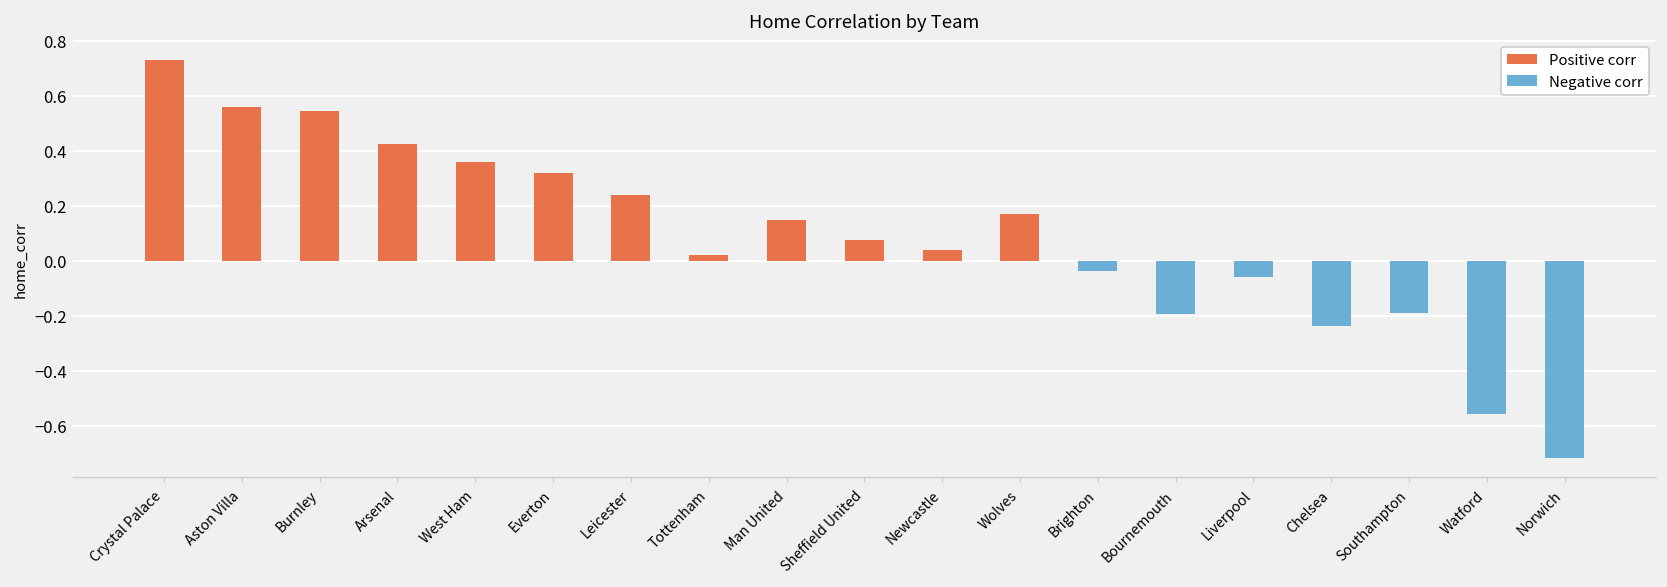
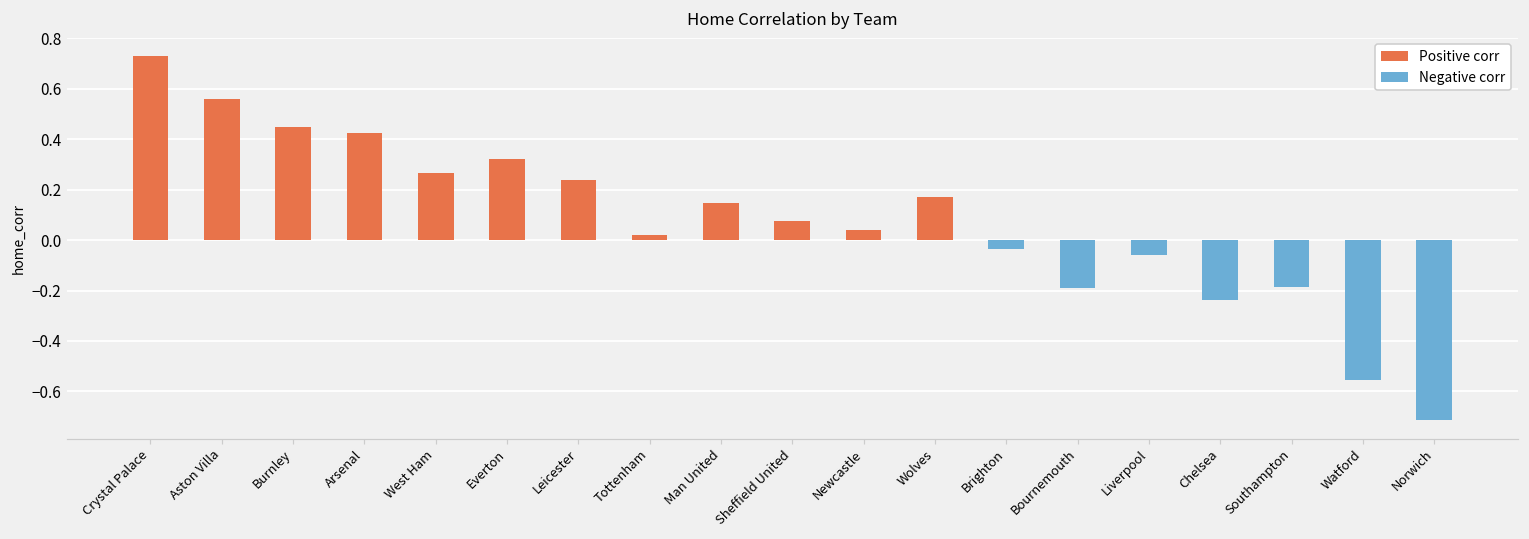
Burnley: 0.55 -> 0.45
West Ham: 0.36 -> 0.26
